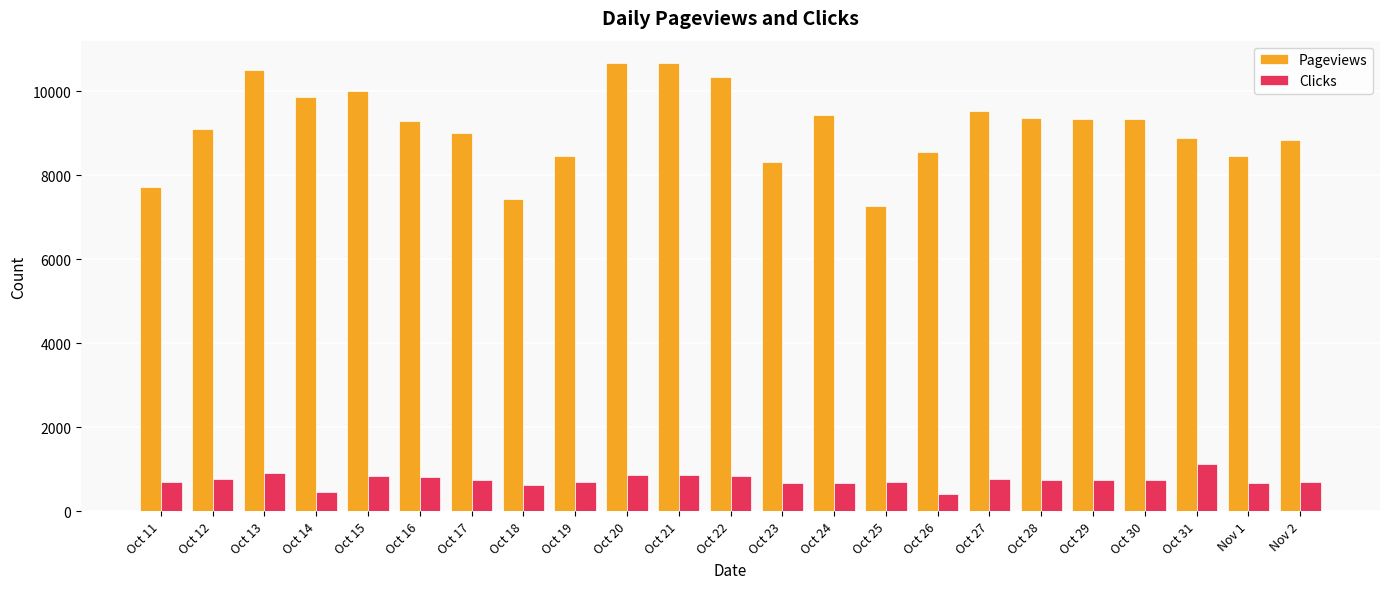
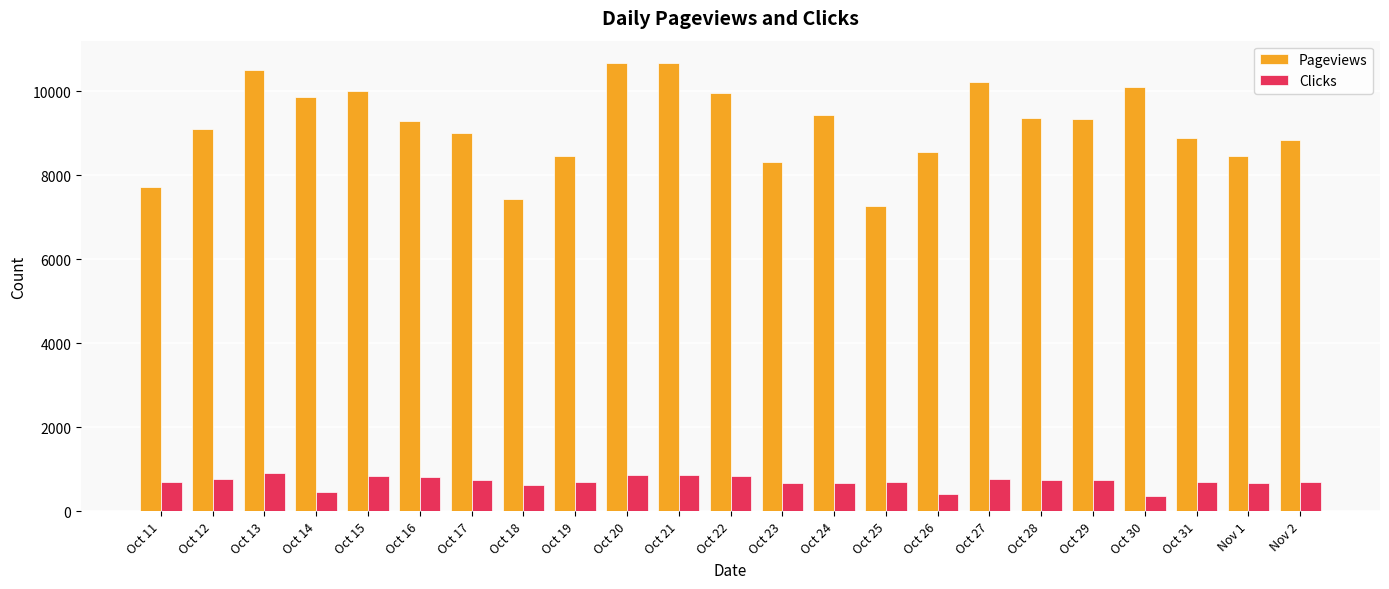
Pageviews, Oct 22: 10300 -> 9900
Pageviews, Oct 27: 9500 -> 10200
Pageviews, Oct 30: 9300 -> 10100
Clicks, Oct 30: 700 -> 400
Clicks, Oct 31: 1100 -> 700
